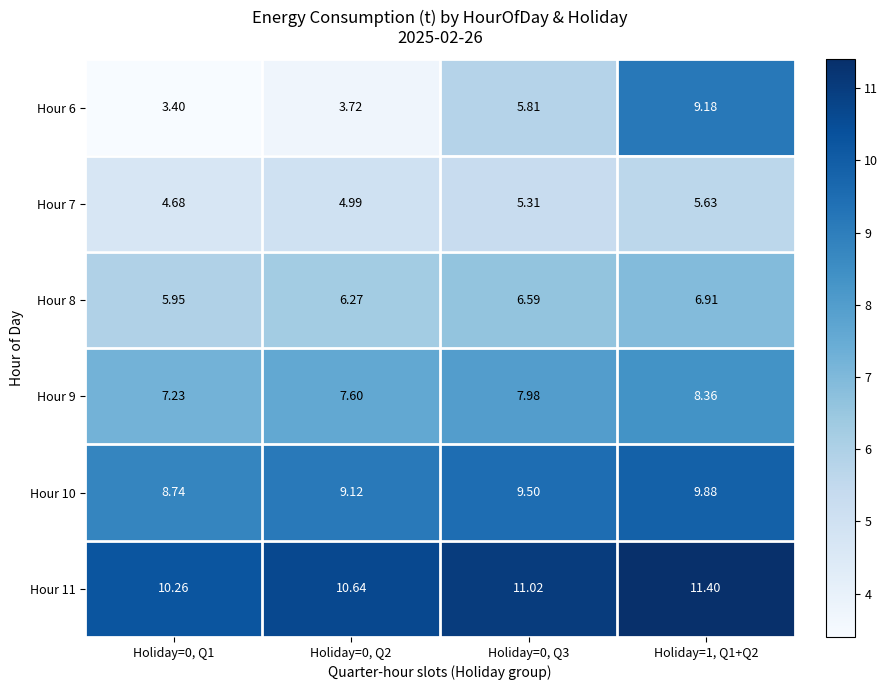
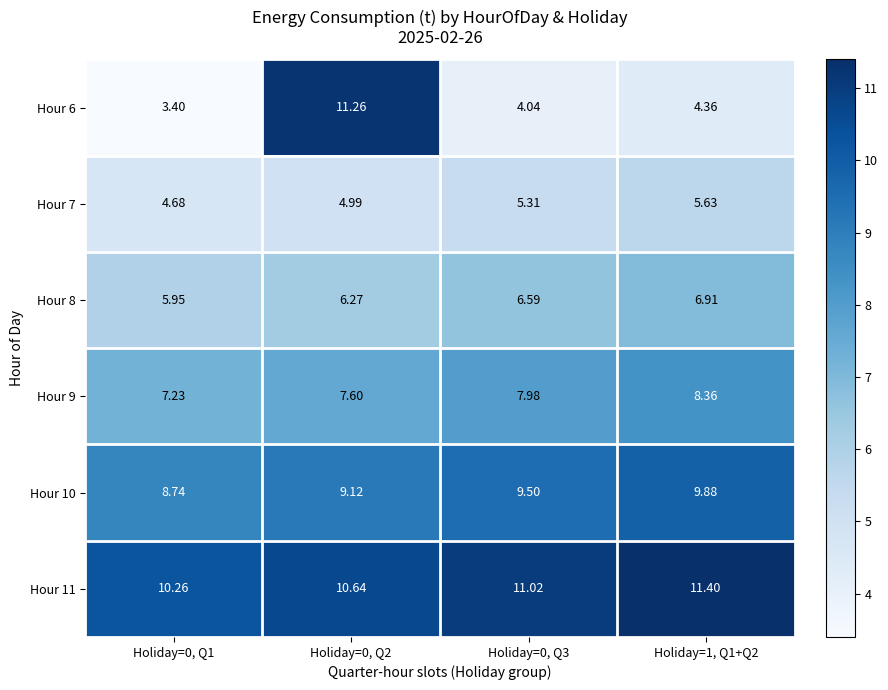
Hour 6, Holiday=0, Q2: 3.72 -> 11.26
Hour 6, Holiday=0, Q3: 5.81 -> 4.04
Hour 6, Holiday=1, Q1+Q2: 9.18 -> 4.36
